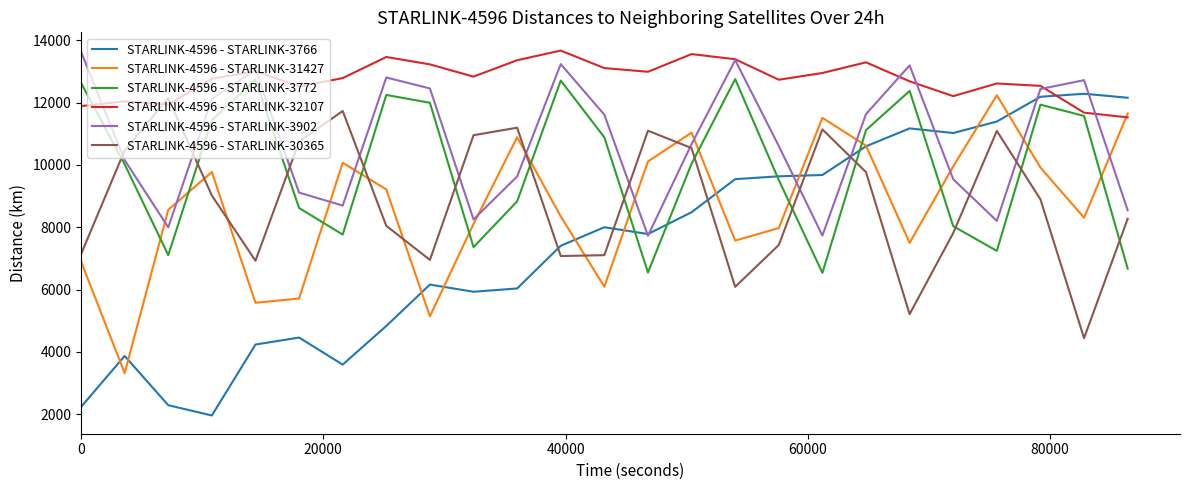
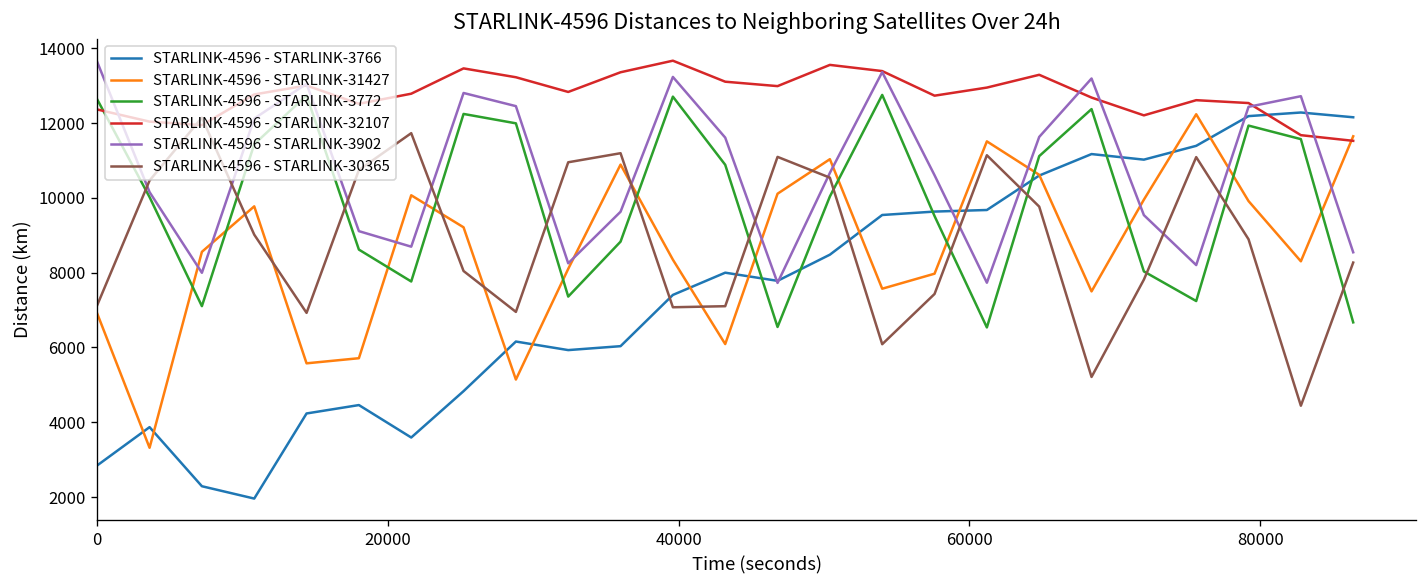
STARLINK-4596 - STARLINK-3766, 0: 2200 -> 2800
STARLINK-4596 - STARLINK-32107, 0: 11900 -> 12400
